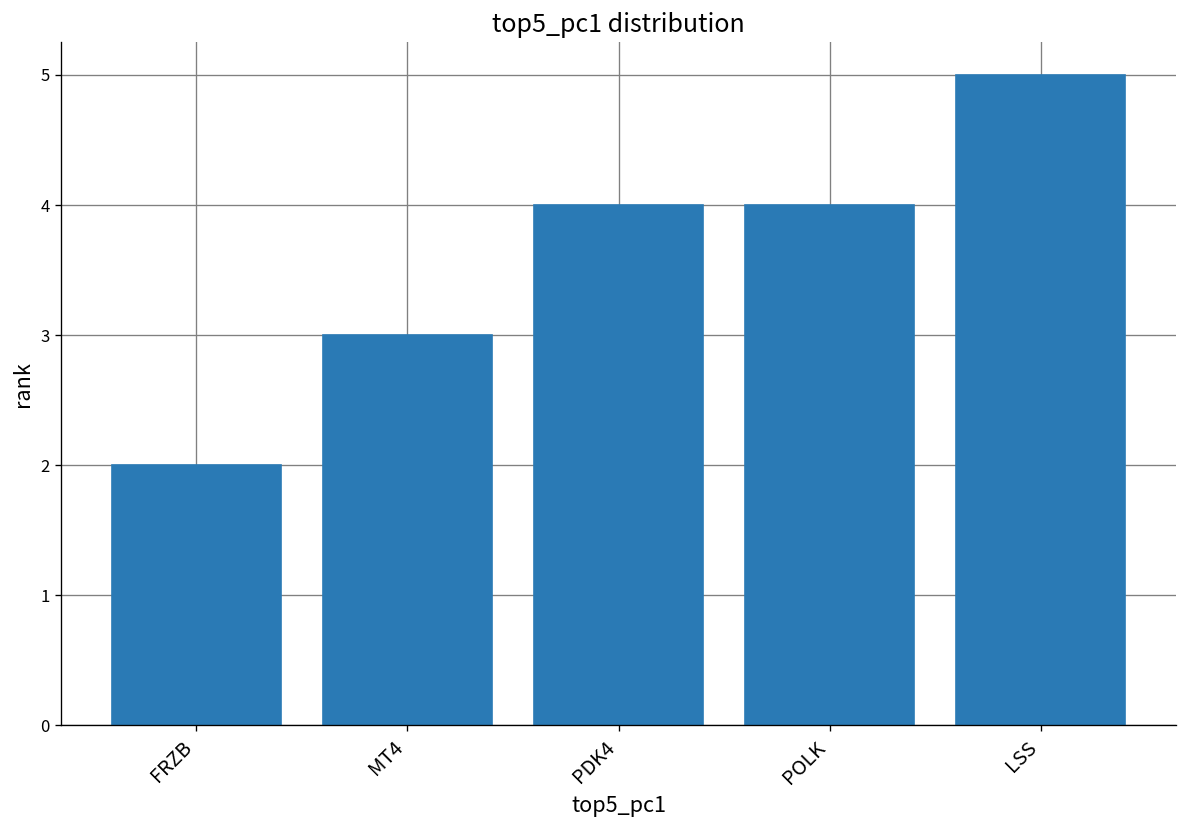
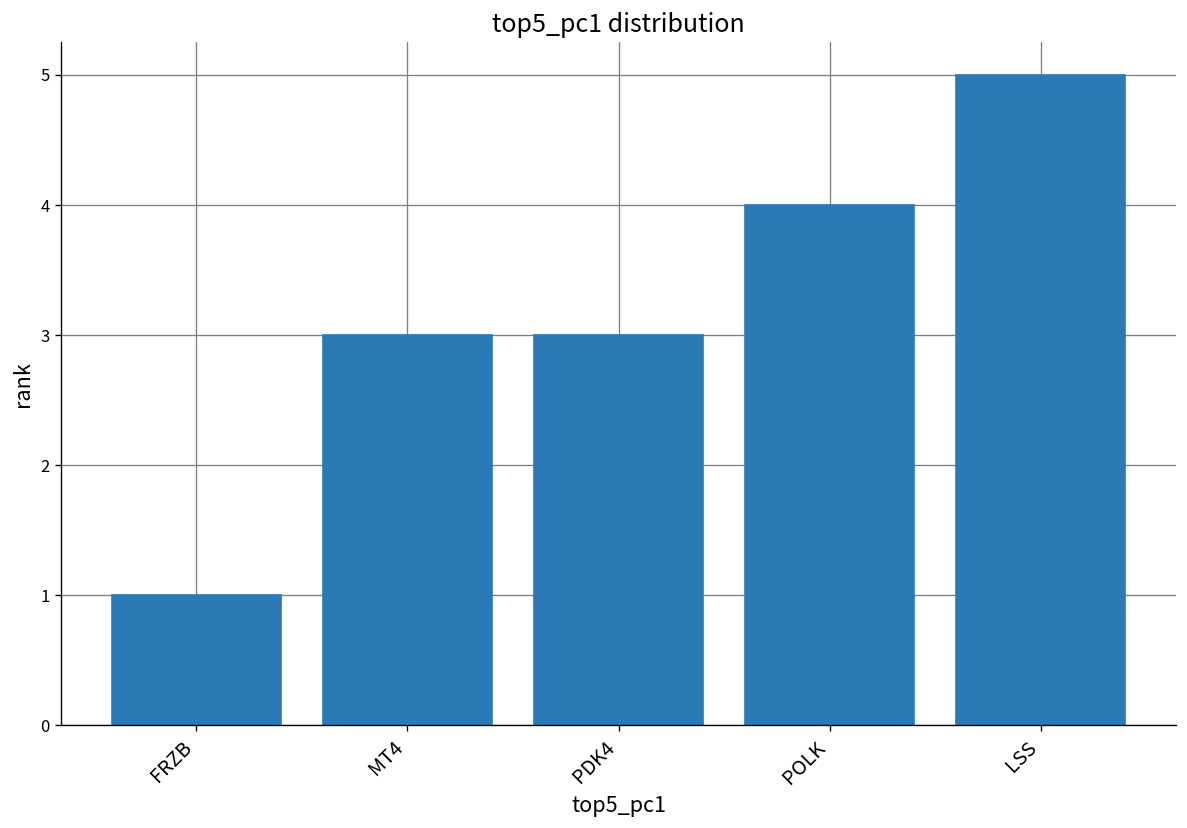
FRZB: 2 -> 1
PDK4: 4 -> 3
